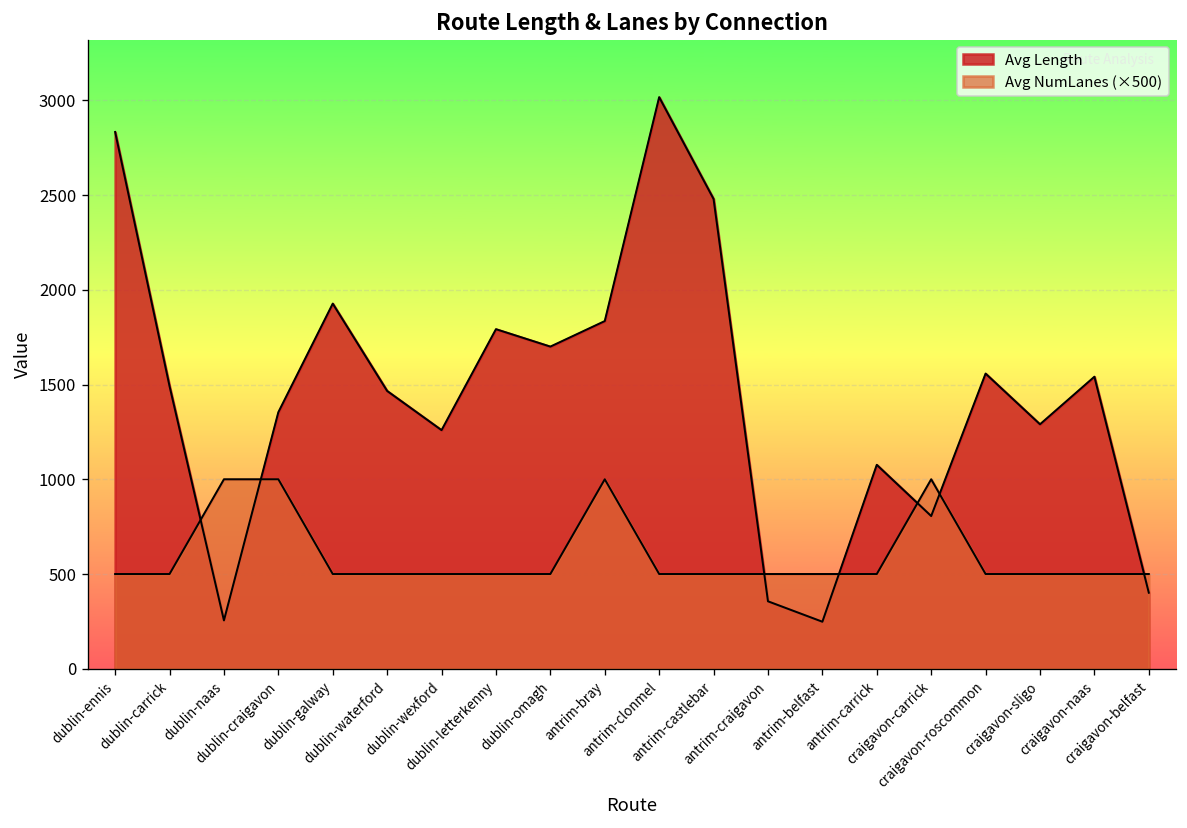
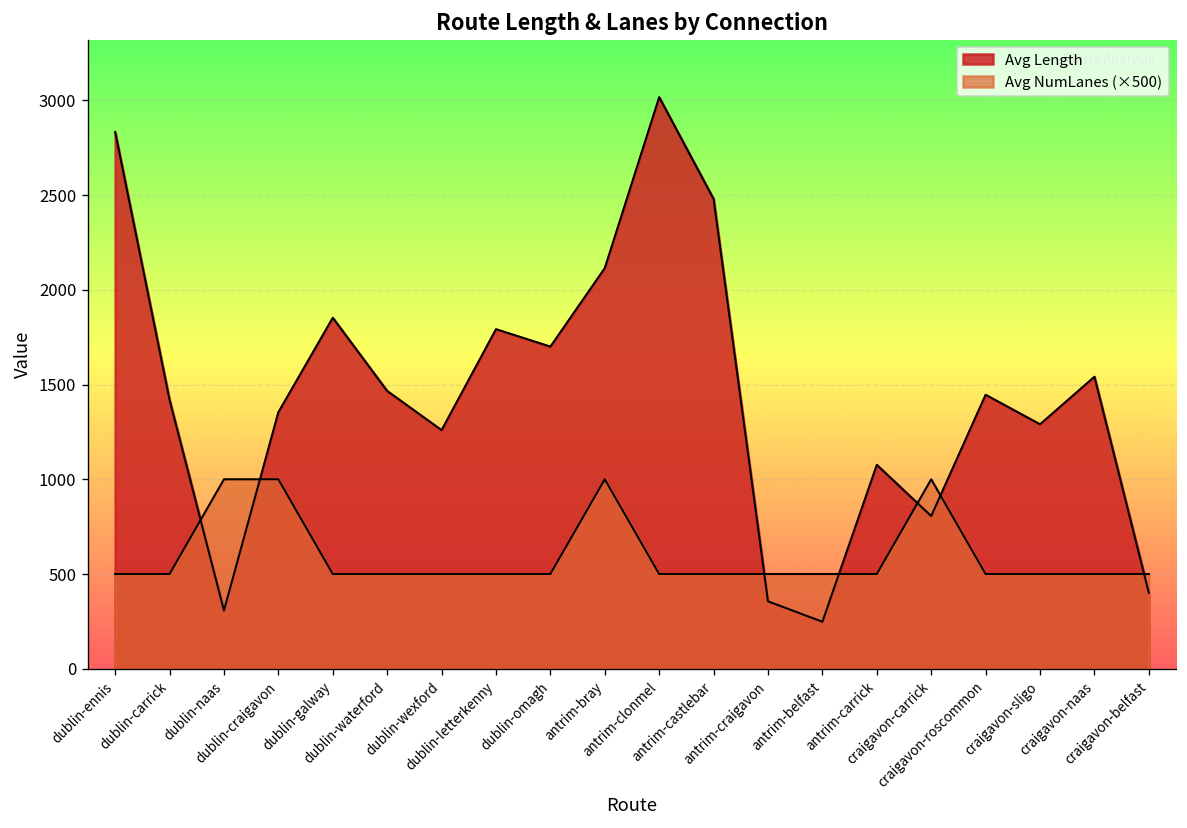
Avg Length, dublin-carrick: 1490 -> 1420
Avg Length, dublin-naas: 260 -> 310
Avg Length, dublin-galway: 1930 -> 1850
Avg Length, antrim-bray: 1830 -> 2110
Avg Length, craigavon-roscommon: 1560 -> 1450
